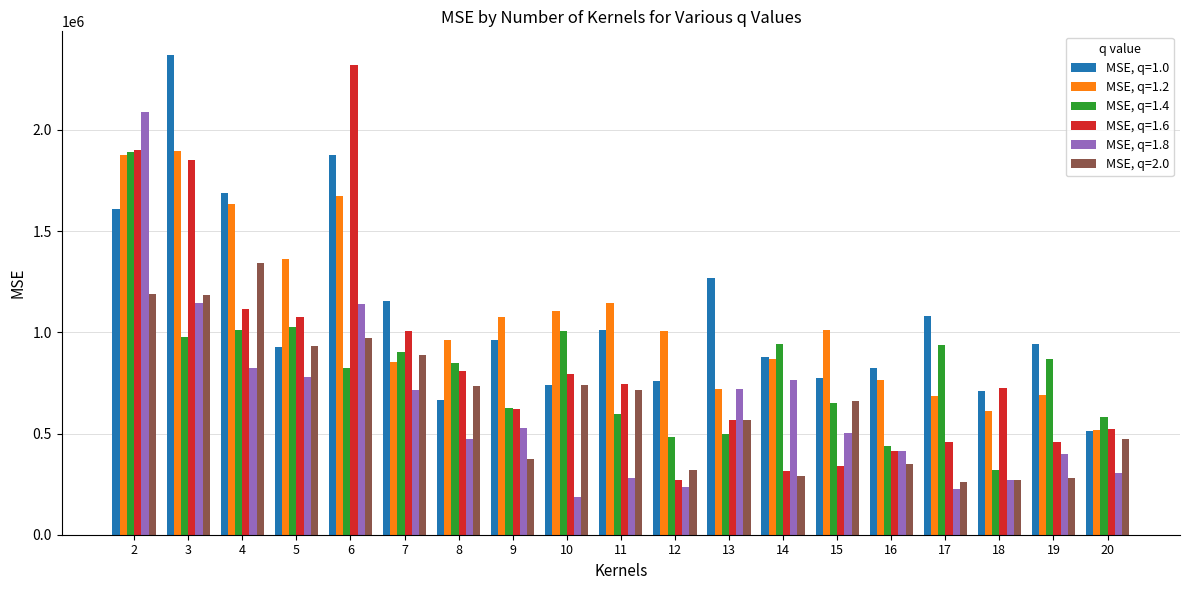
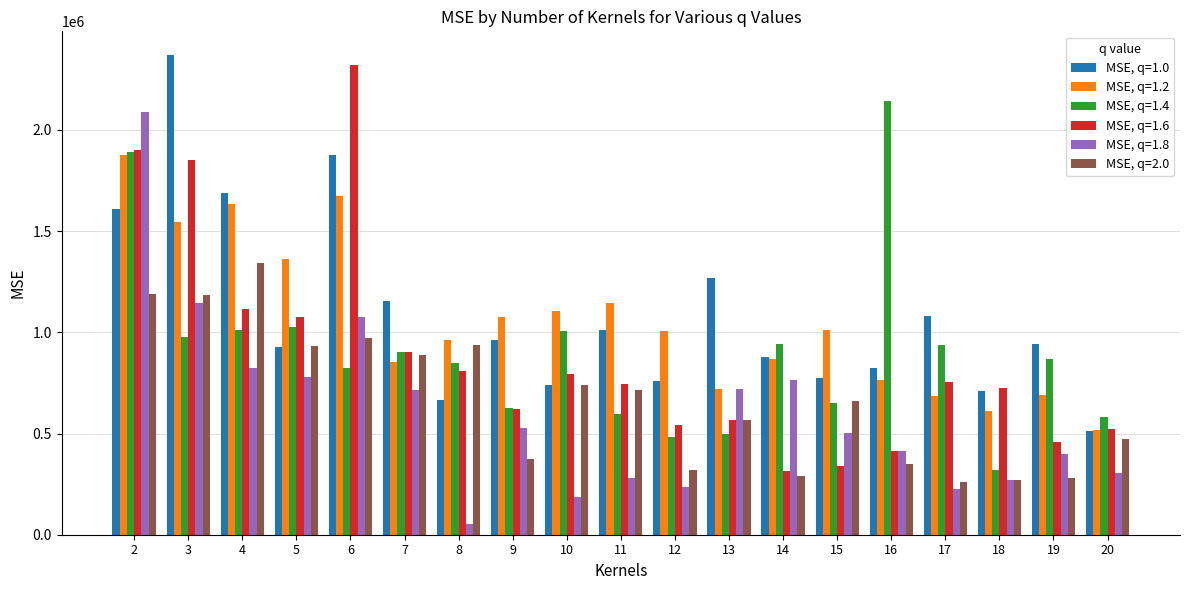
MSE, q=1.2, 3: 1900000 -> 1540000
MSE, q=1.8, 6: 1140000 -> 1070000
MSE, q=1.6, 7: 1010000 -> 900000
MSE, q=1.8, 8: 470000 -> 50000
MSE, q=2.0, 8: 730000 -> 940000
MSE, q=1.6, 12: 270000 -> 540000
MSE, q=1.4, 16: 440000 -> 2140000
MSE, q=1.6, 17: 460000 -> 750000
